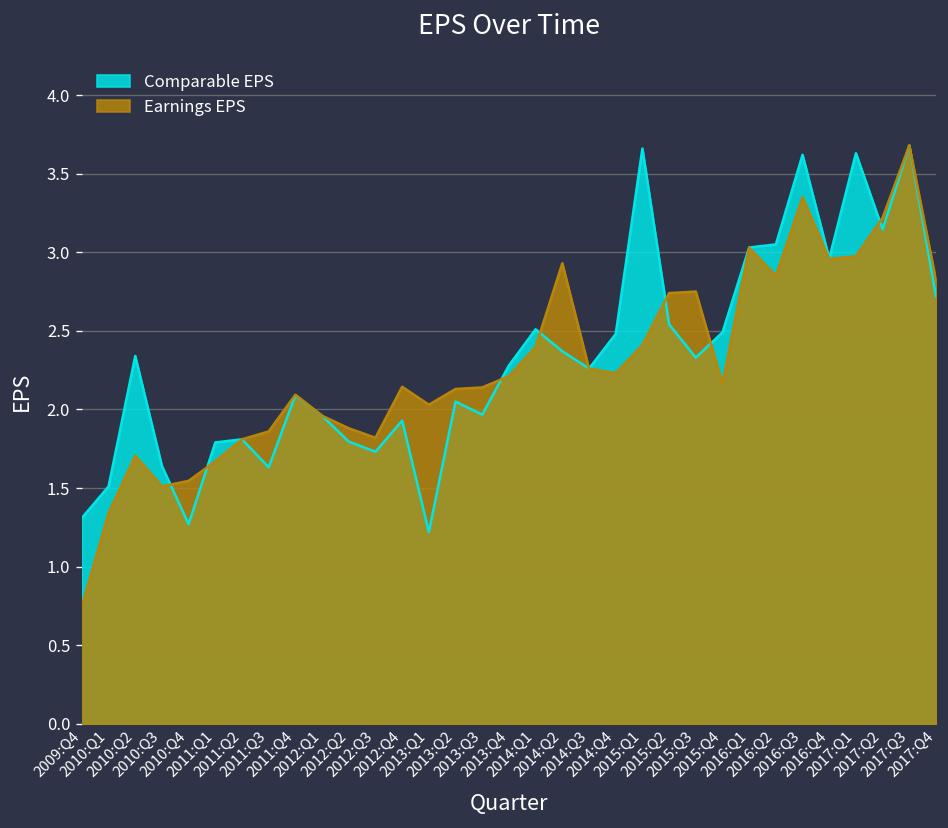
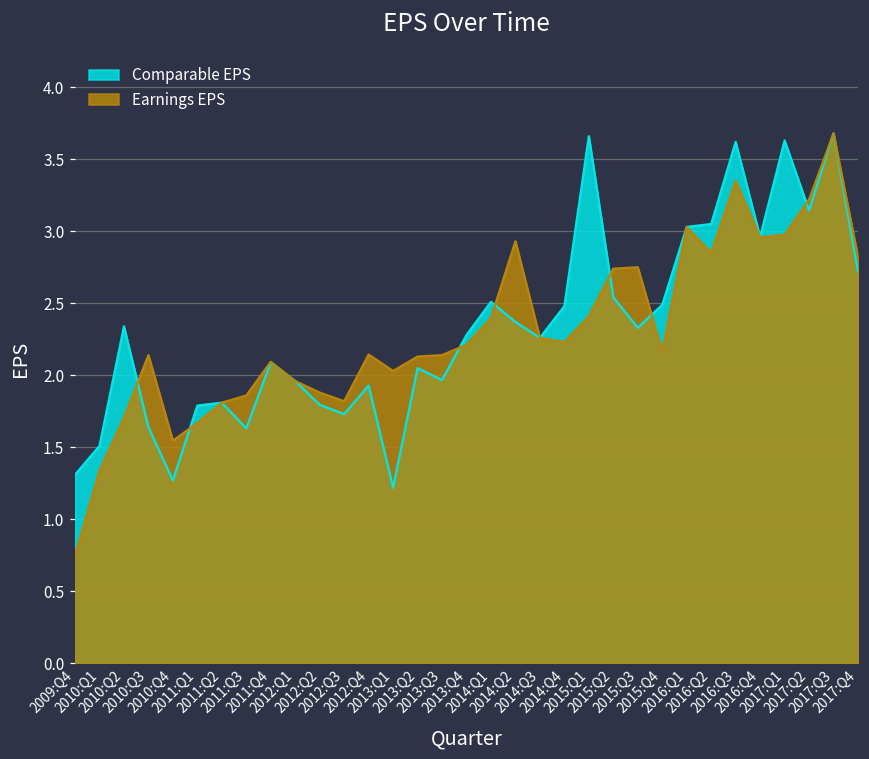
Earnings EPS, 2010:Q3: 1.51 -> 2.14
